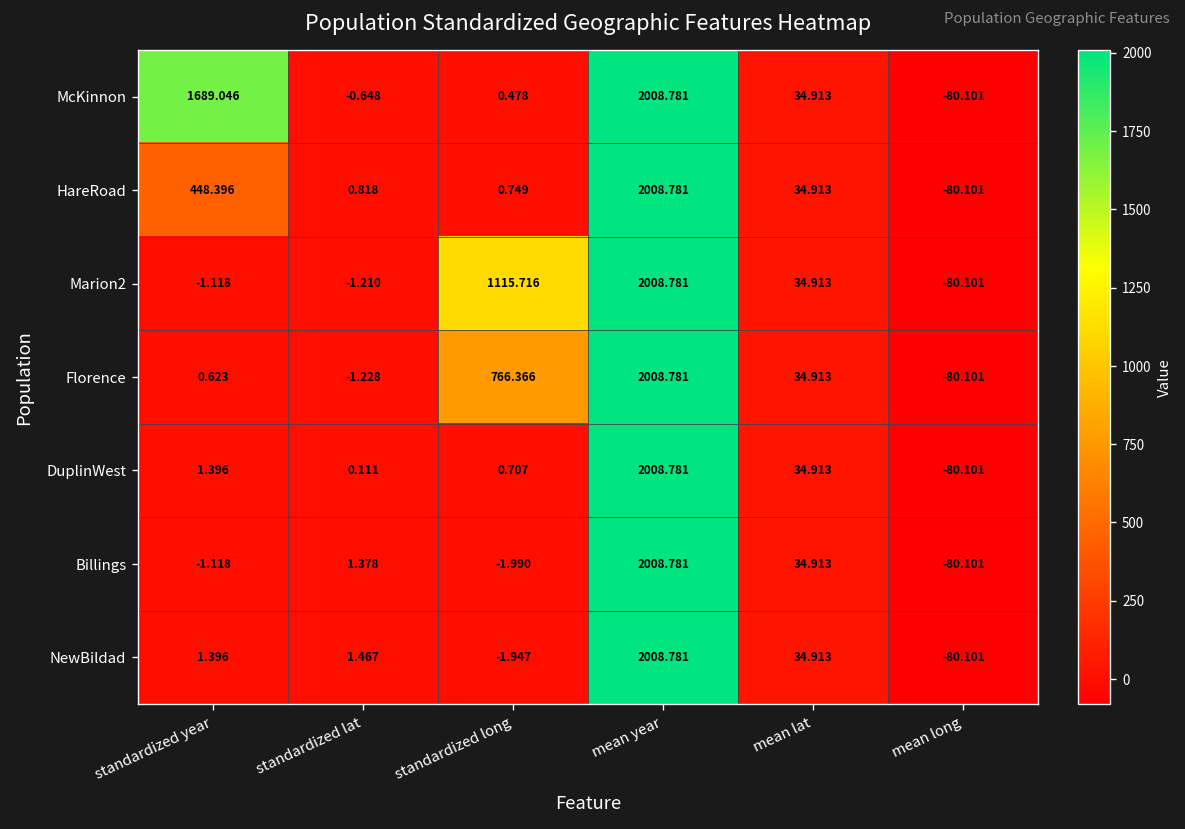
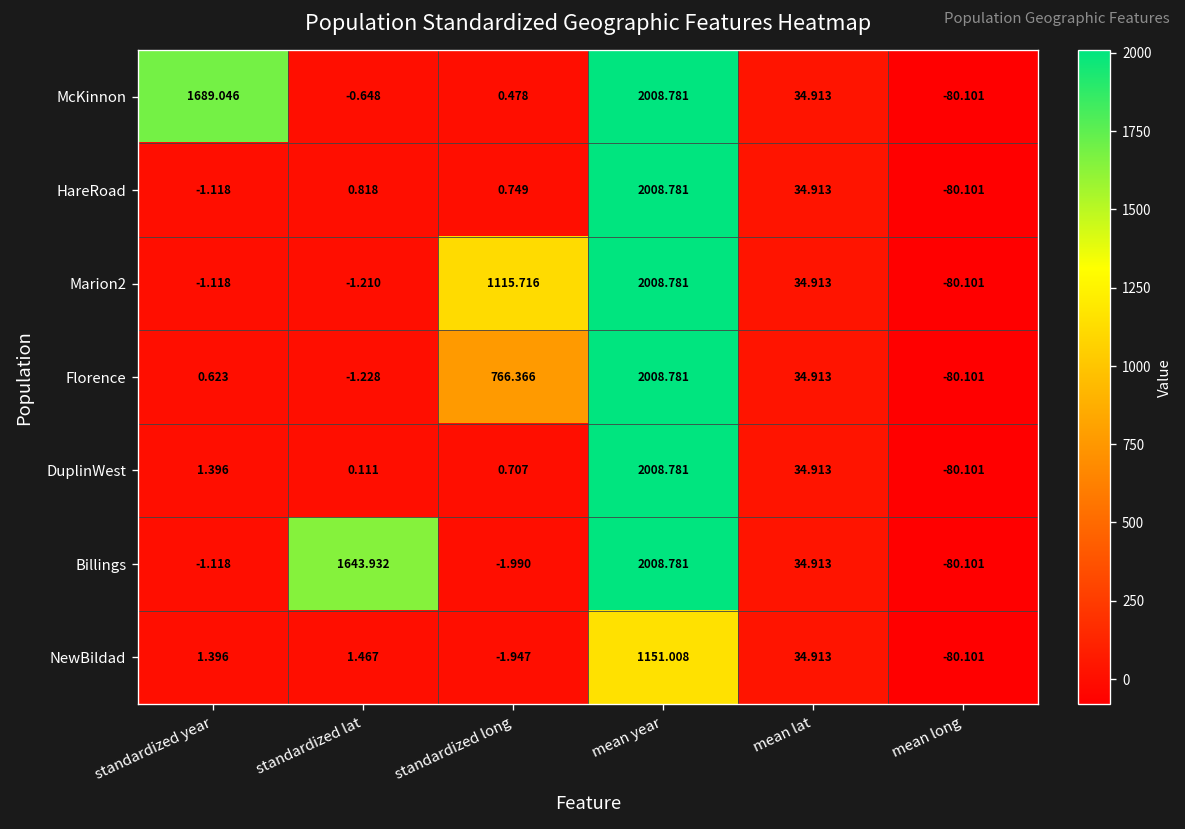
HareRoad, standardized year: 448.396 -> -1.118
Billings, standardized lat: 1.378 -> 1643.932
NewBildad, mean year: 2008.781 -> 1151.008
